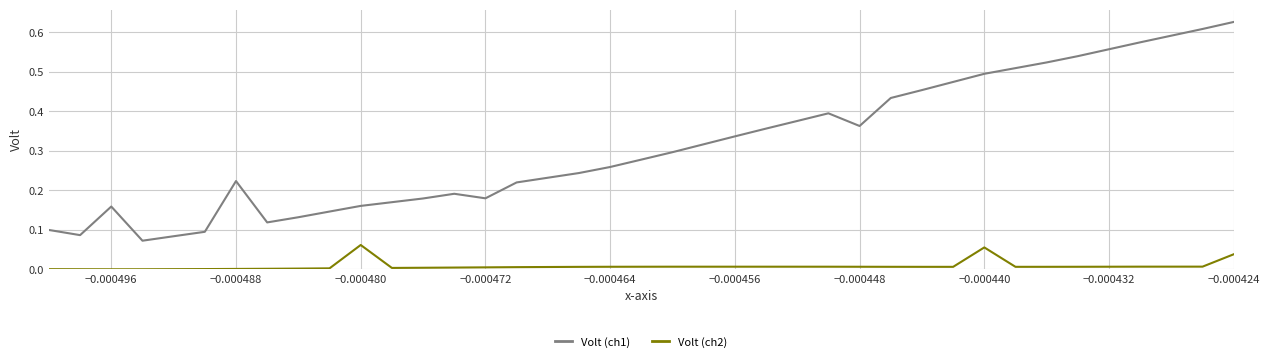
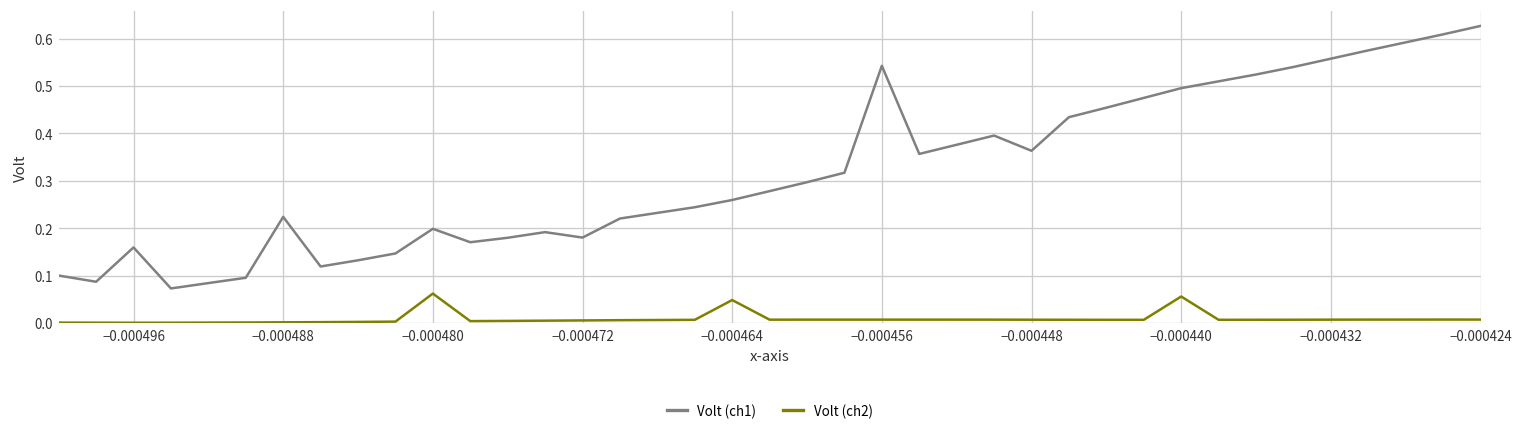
Volt (ch1), −0.000480: 0.16 -> 0.20
Volt (ch2), −0.000464: 0.01 -> 0.05
Volt (ch1), −0.000456: 0.34 -> 0.54
Volt (ch2), −0.000424: 0.04 -> 0.01
